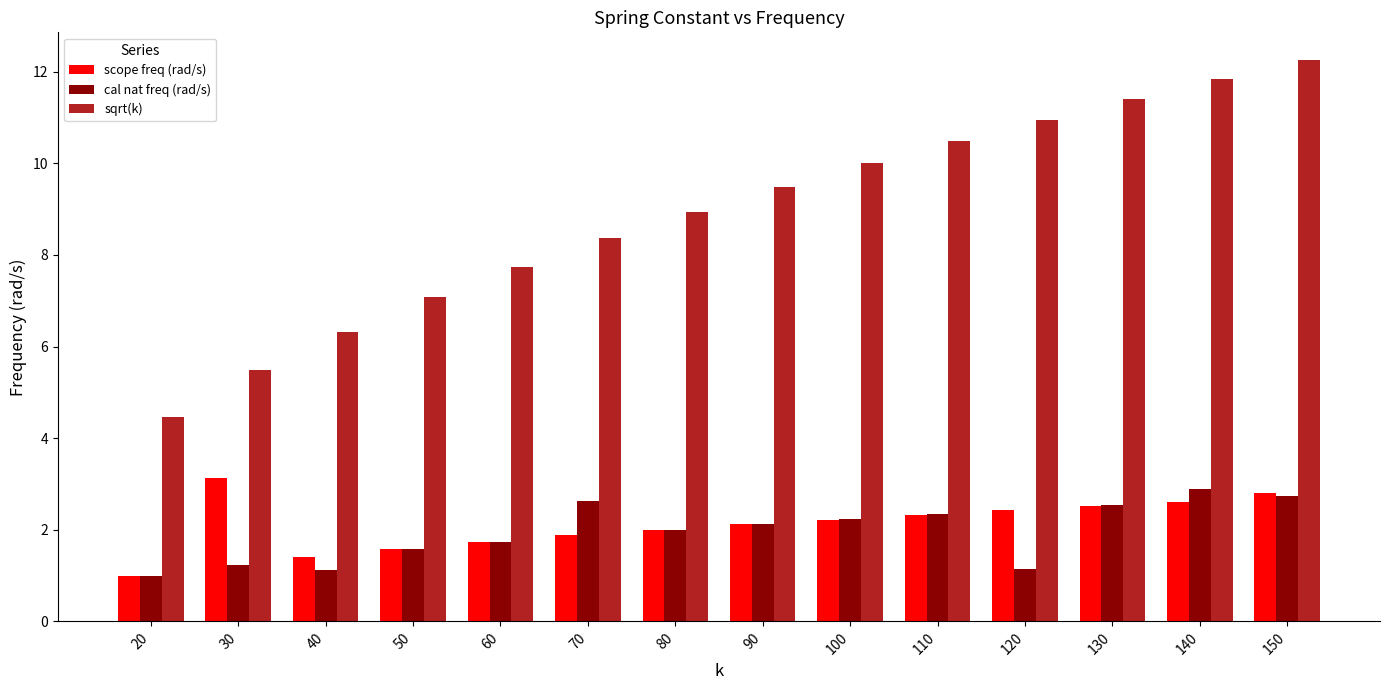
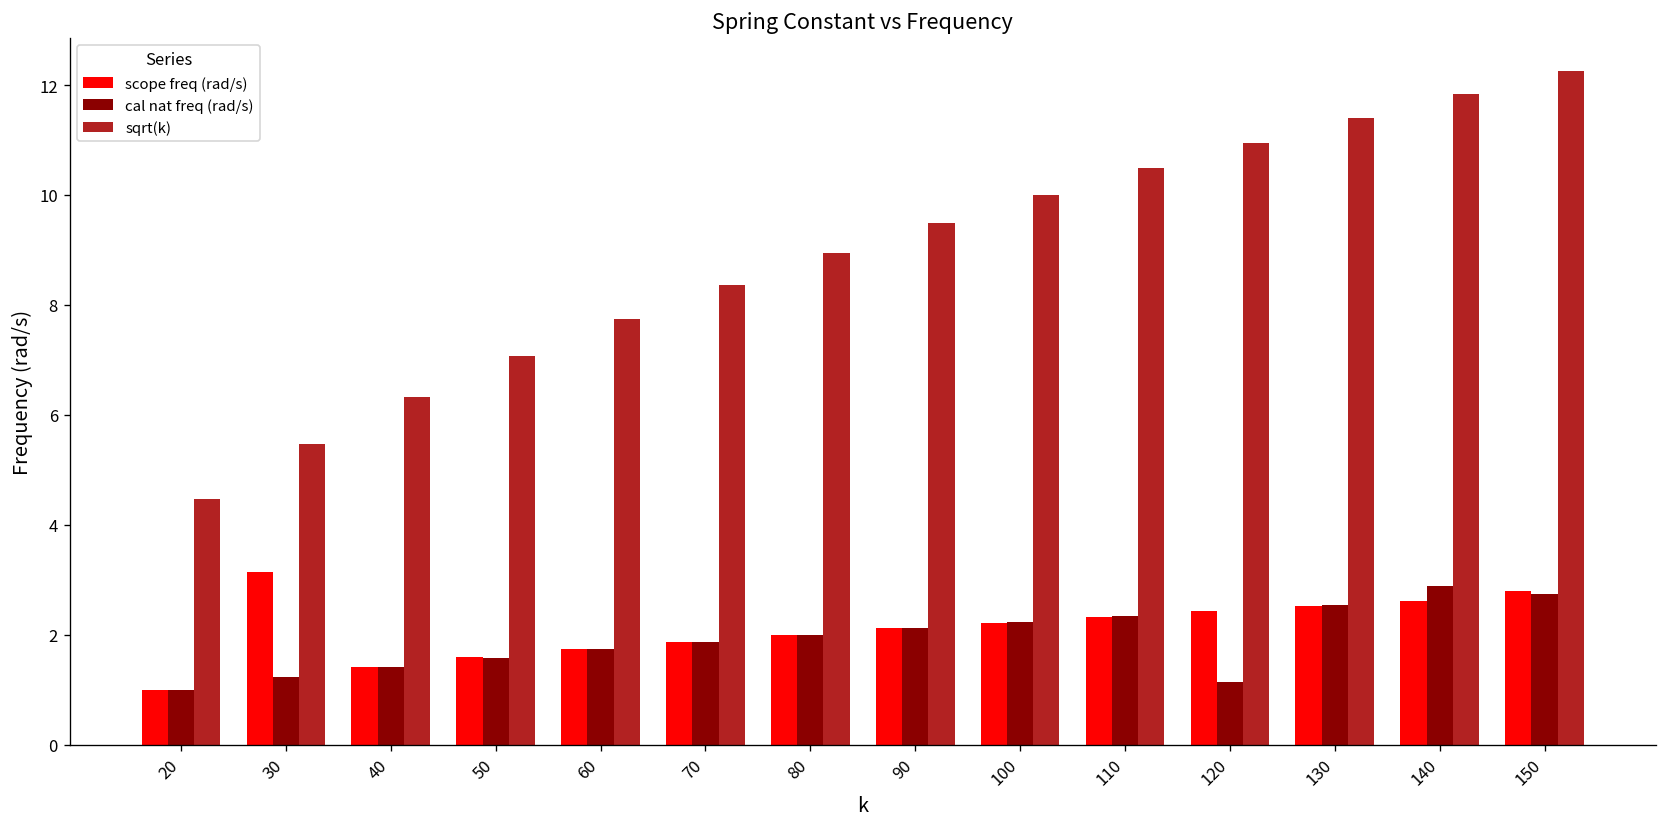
cal nat freq (rad/s), 40: 1.1 -> 1.4
cal nat freq (rad/s), 70: 2.6 -> 1.9
